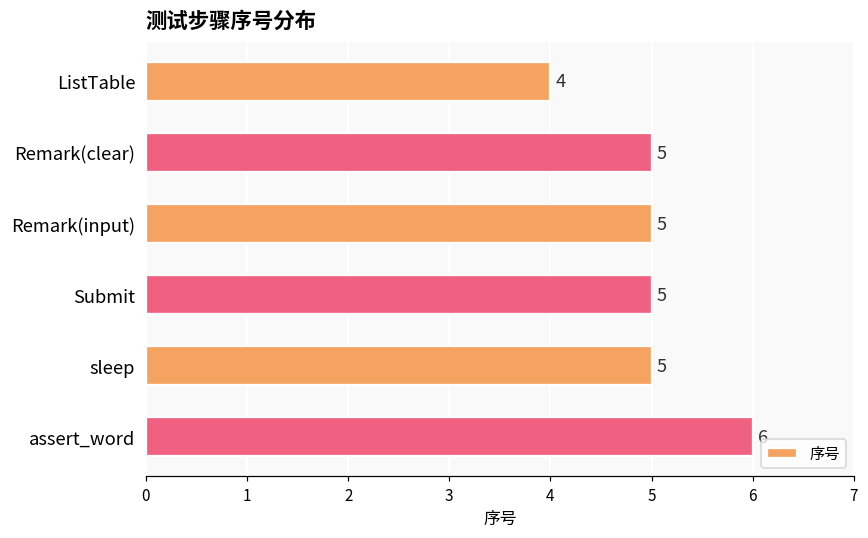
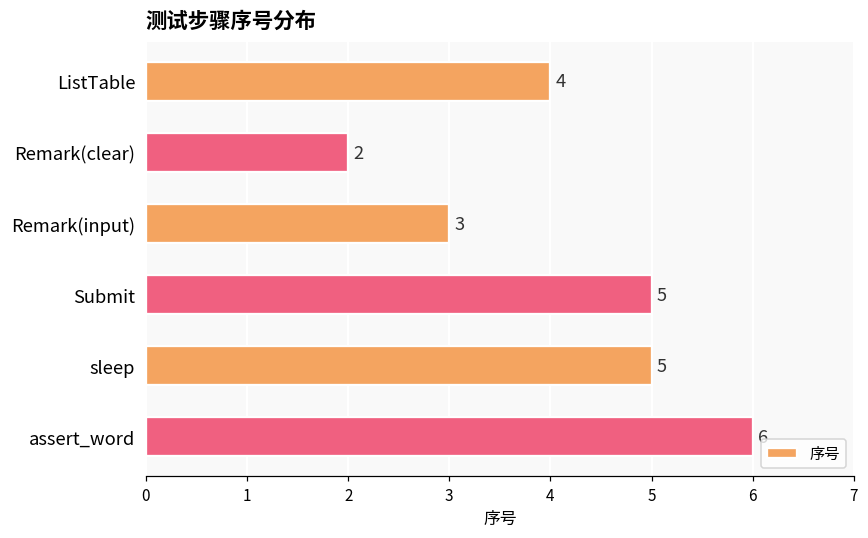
Remark(clear): 5 -> 2
Remark(input): 5 -> 3
